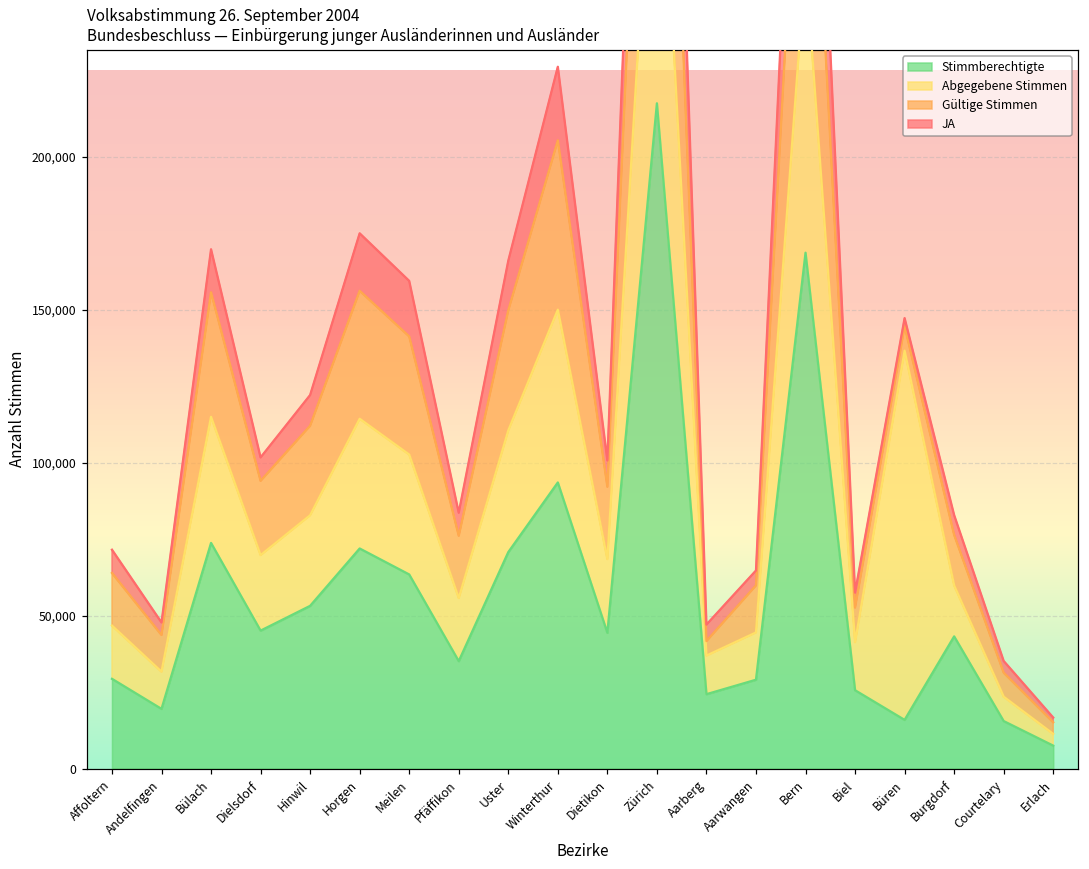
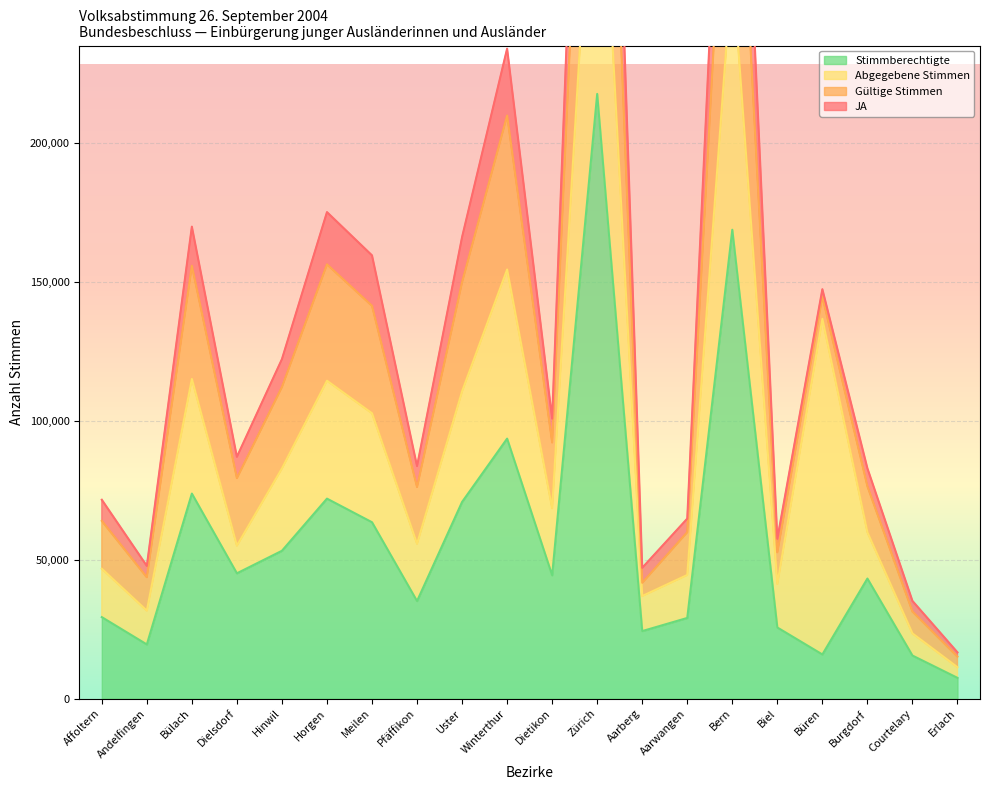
Abgegebene Stimmen, Dielsdorf: 25,000 -> 10,000
Abgegebene Stimmen, Winterthur: 57,000 -> 61,000
